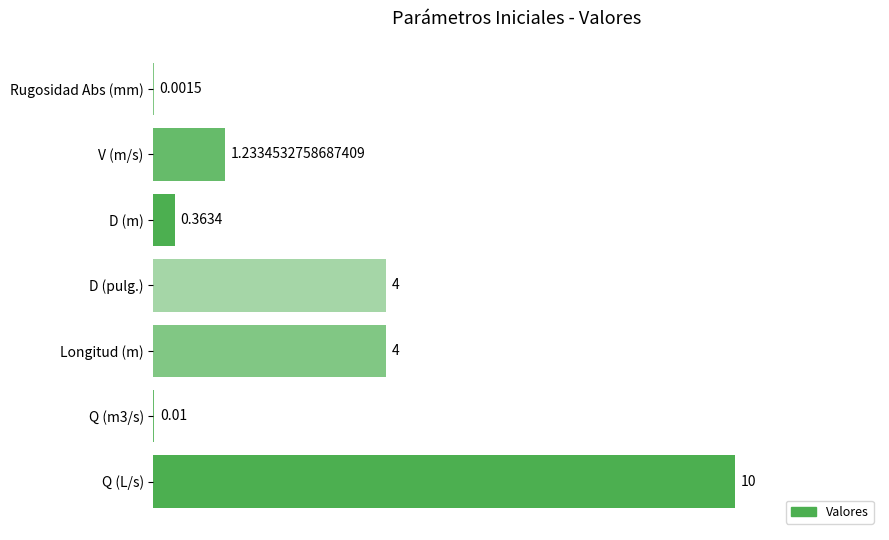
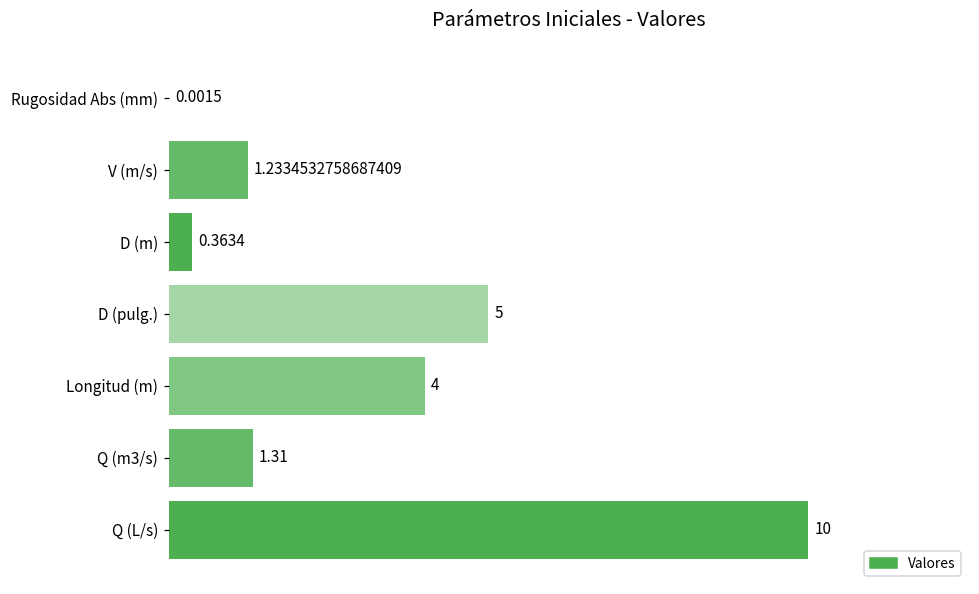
D (pulg.): 4 -> 5
Q (m3/s): 0.01 -> 1.31
